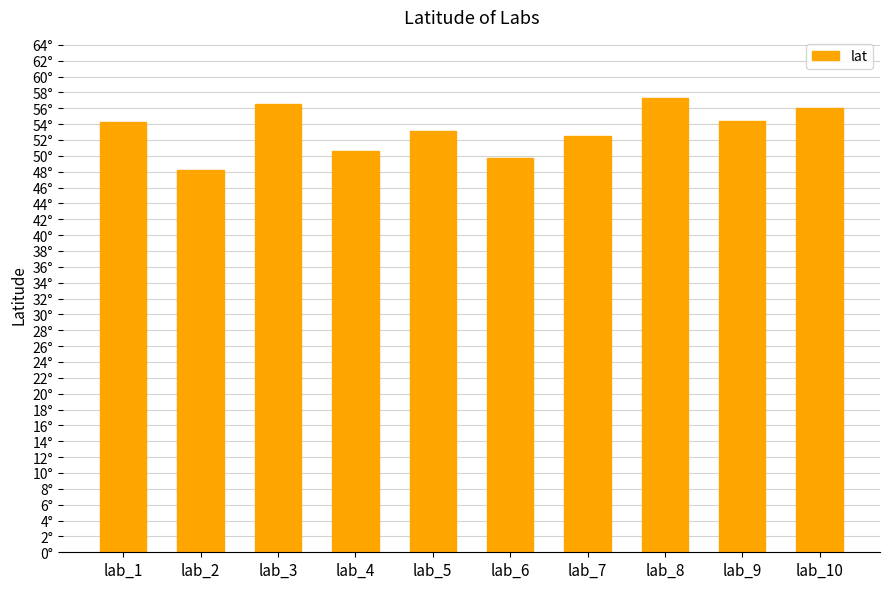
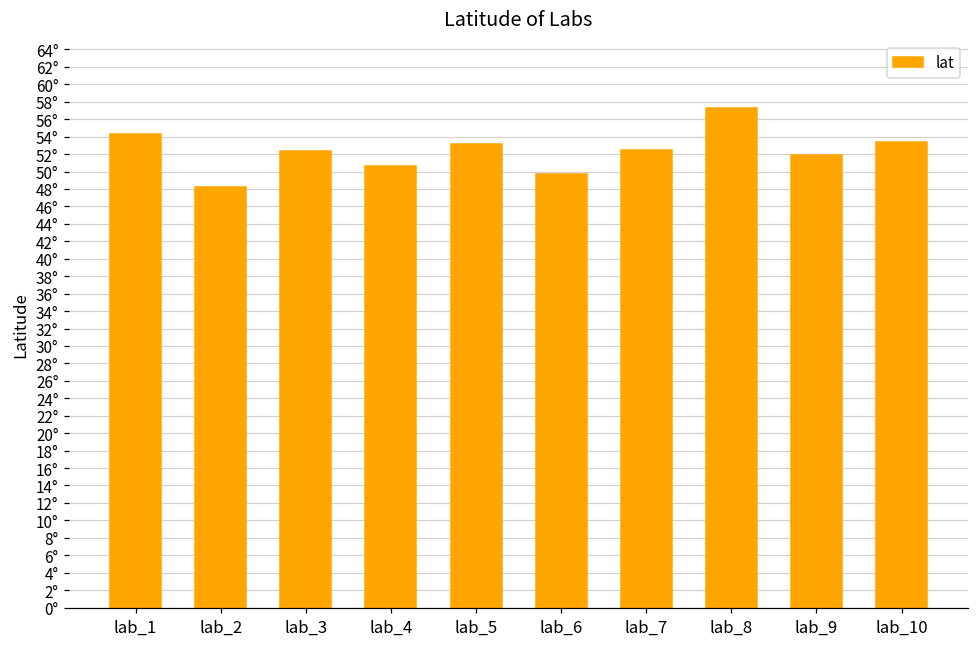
lab_3: 57° -> 52°
lab_9: 54° -> 52°
lab_10: 56° -> 53°
